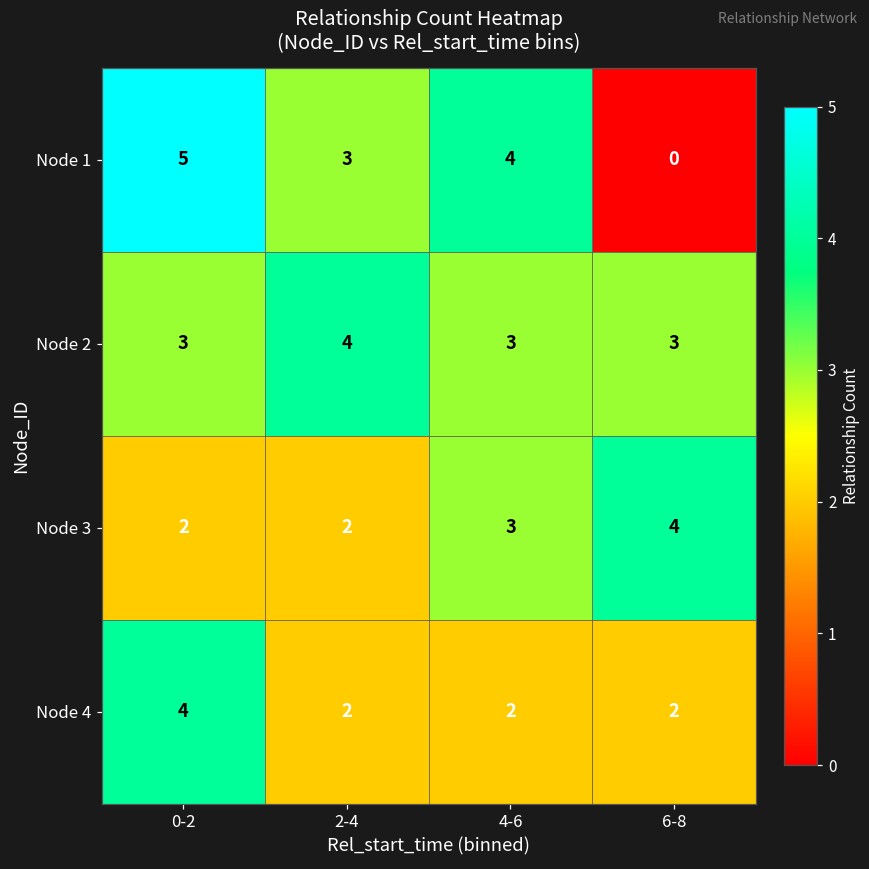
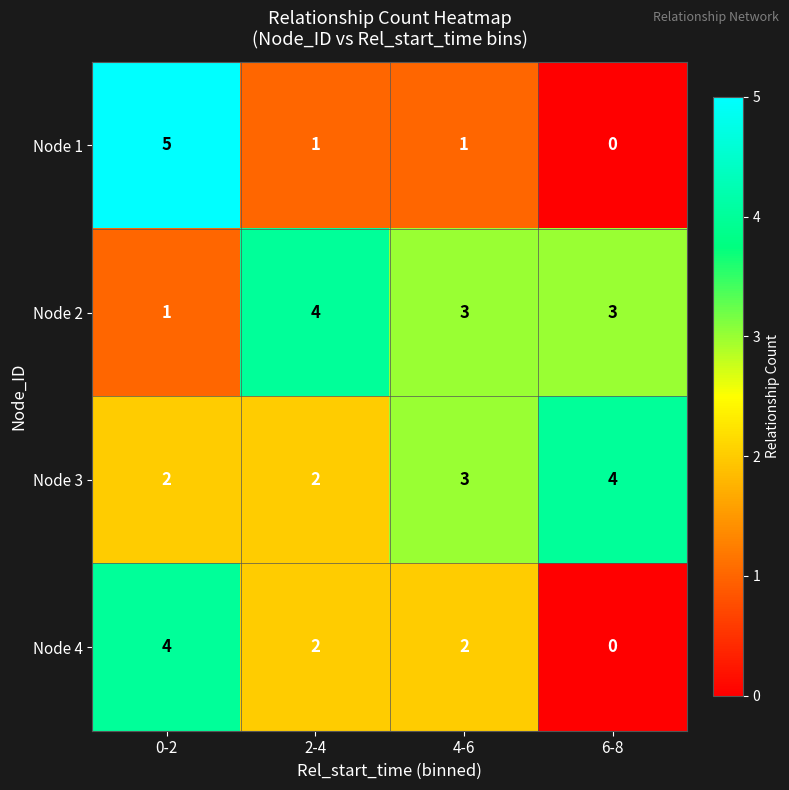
Node 1, 2-4: 3 -> 1
Node 1, 4-6: 4 -> 1
Node 2, 0-2: 3 -> 1
Node 4, 6-8: 2 -> 0
